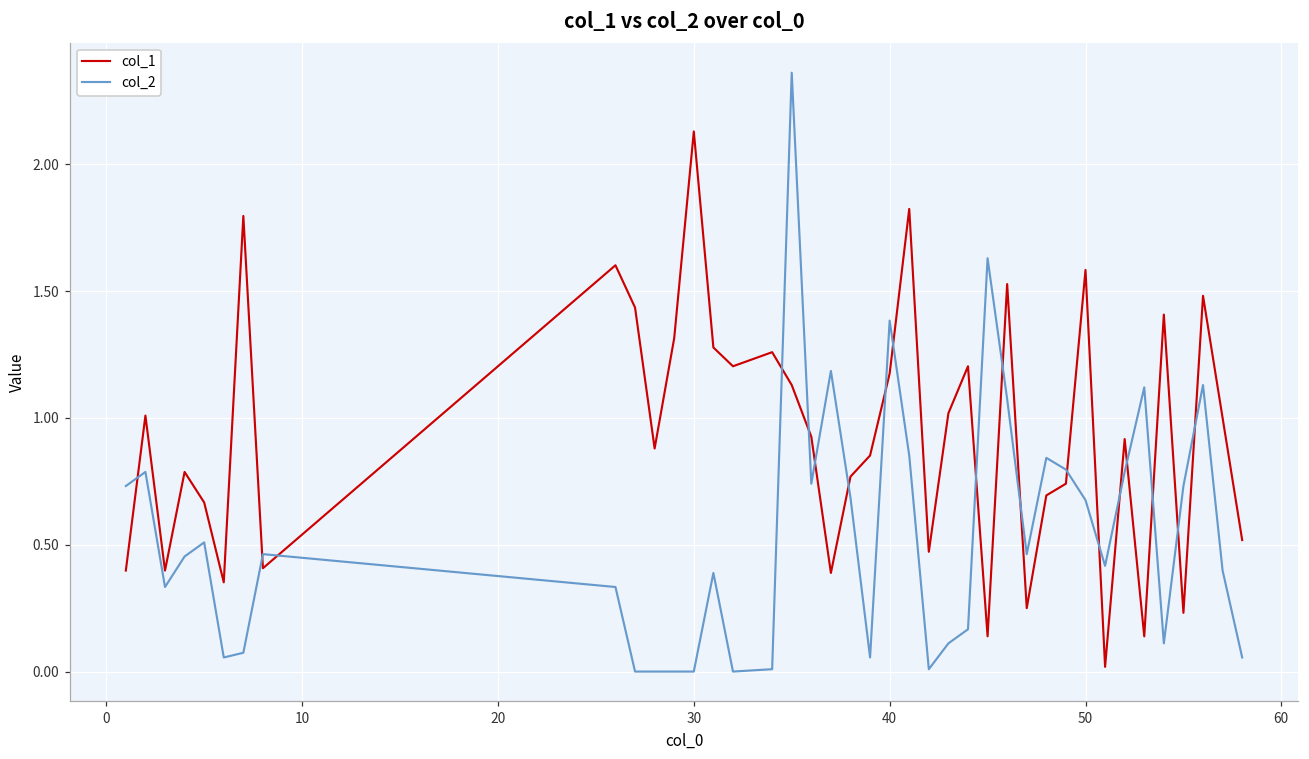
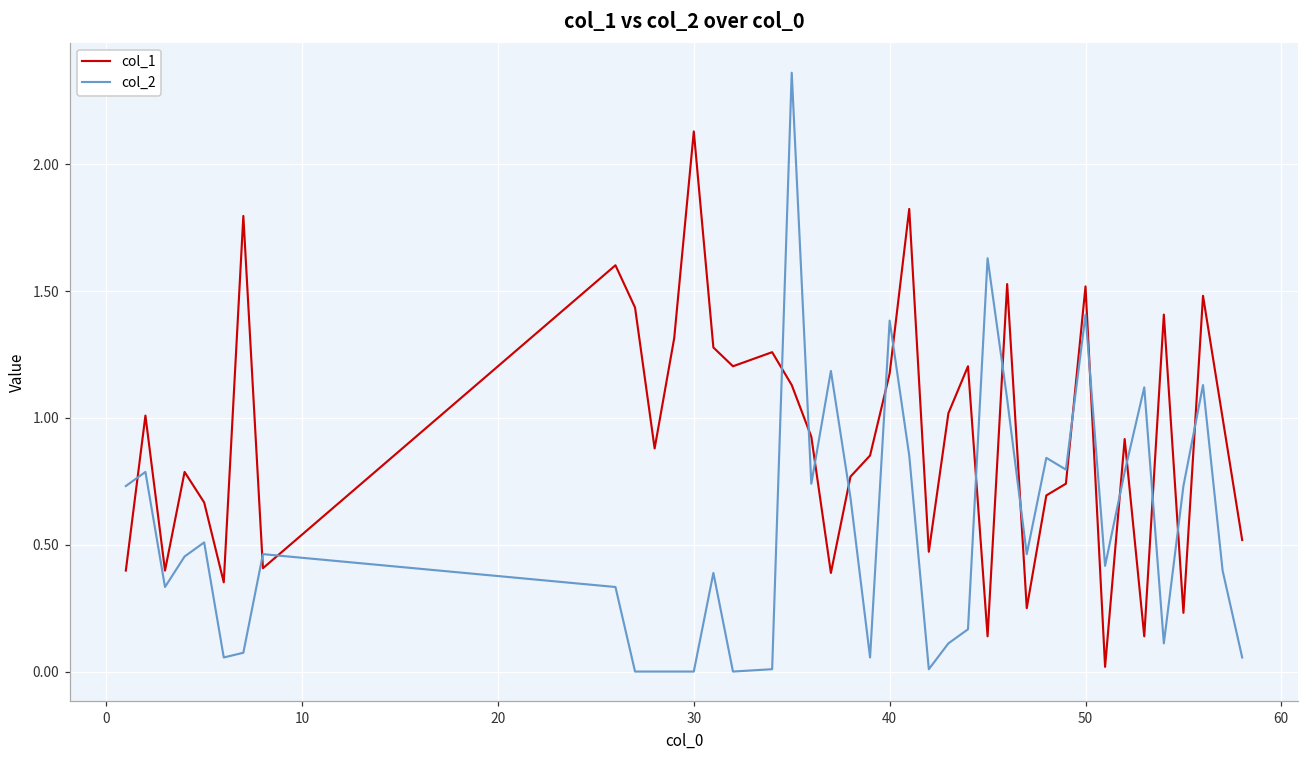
col_1, 50: 1.58 -> 1.52
col_2, 50: 0.68 -> 1.41
